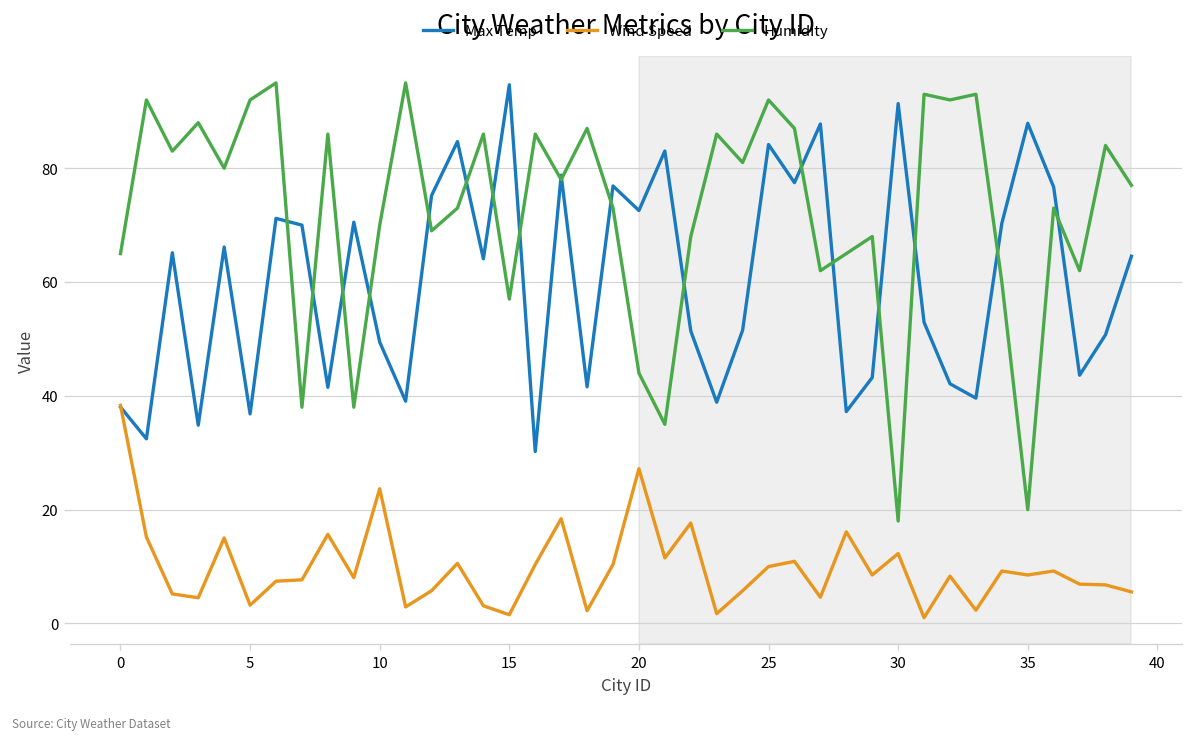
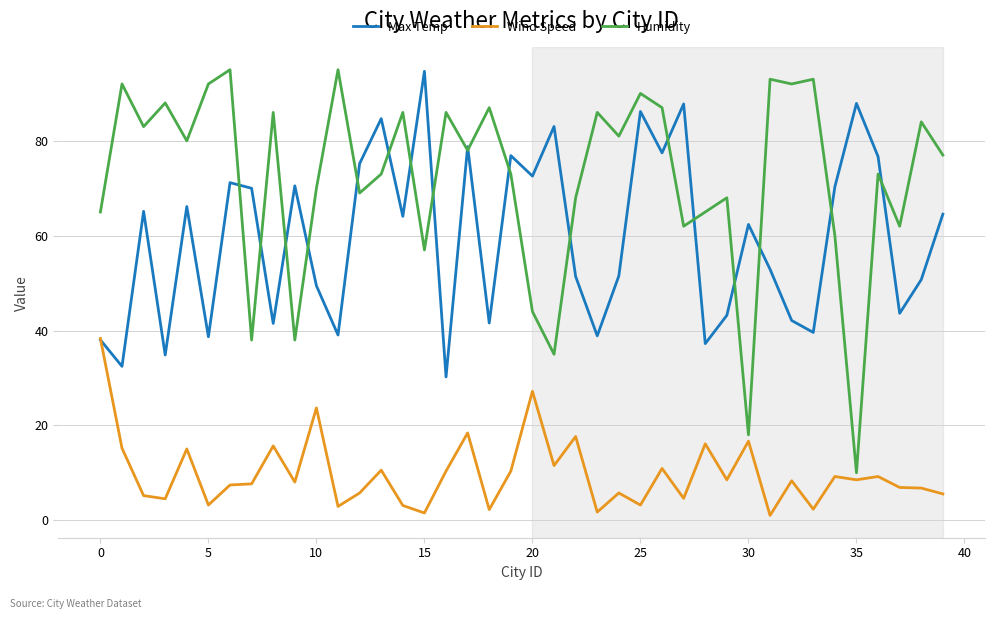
Max Temp, 5: 37 -> 39
Max Temp, 25: 84 -> 86
Wind Speed, 25: 10 -> 3
Humidity, 25: 92 -> 90
Max Temp, 30: 91 -> 62
Wind Speed, 30: 12 -> 17
Humidity, 35: 20 -> 10
